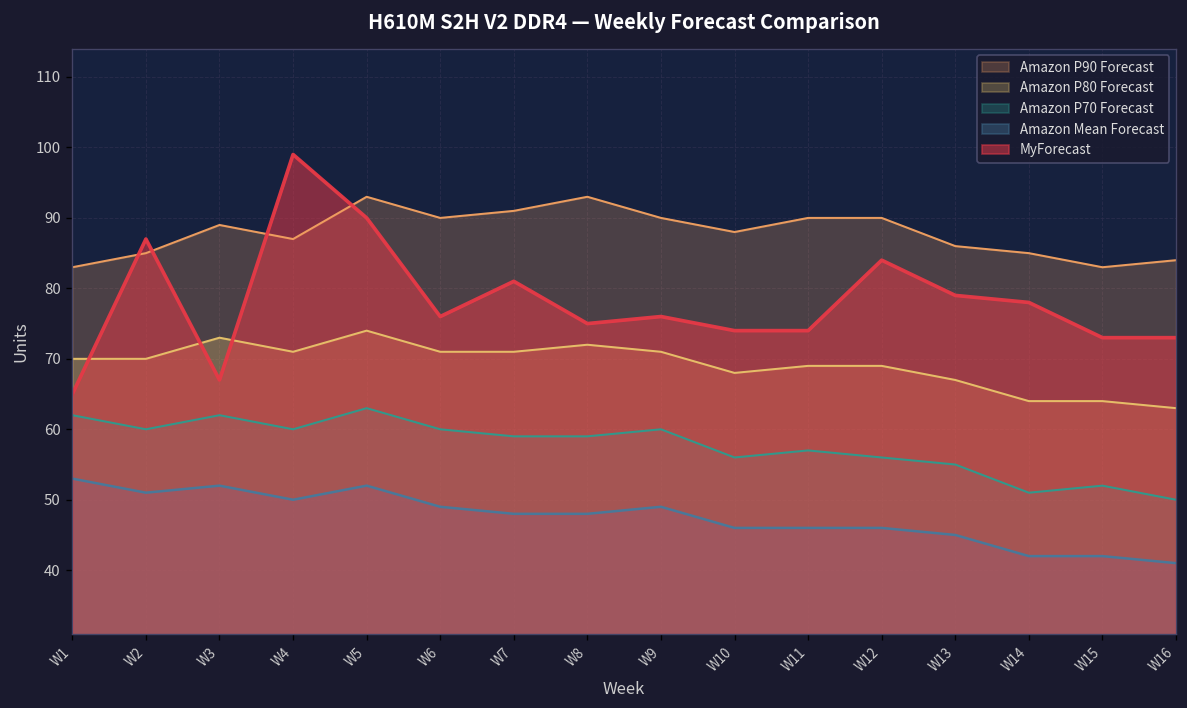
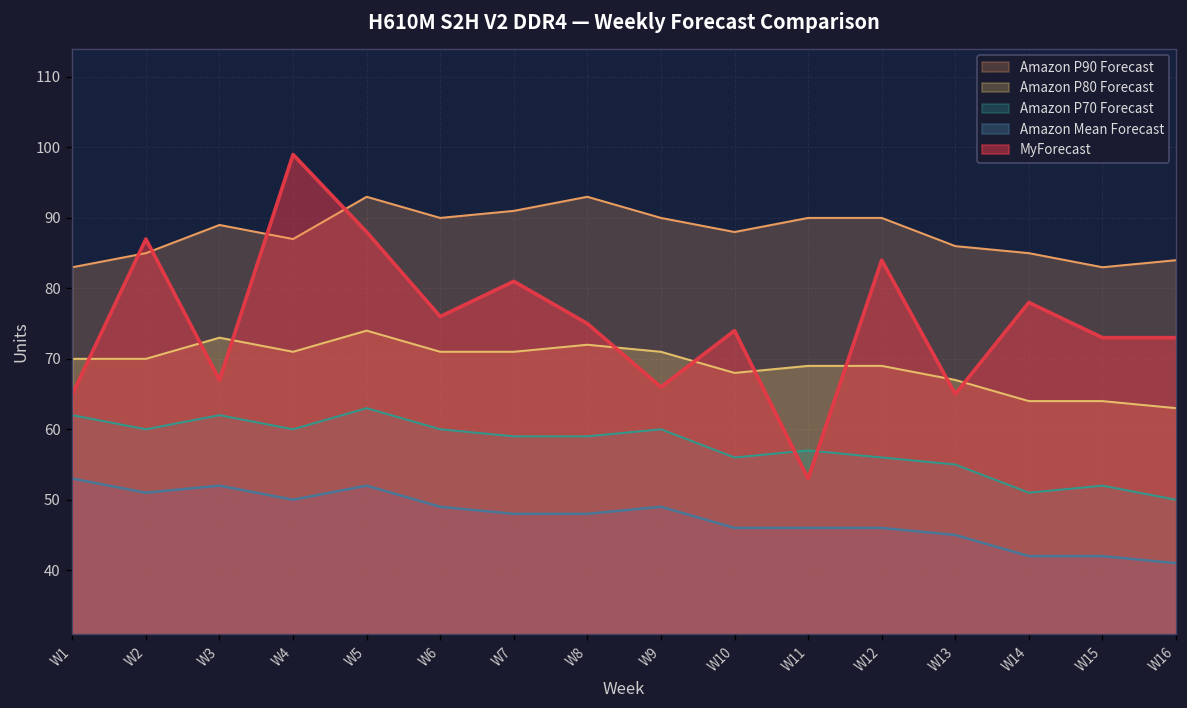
MyForecast, W5: 90 -> 88
MyForecast, W9: 76 -> 66
MyForecast, W11: 74 -> 53
MyForecast, W13: 79 -> 65
